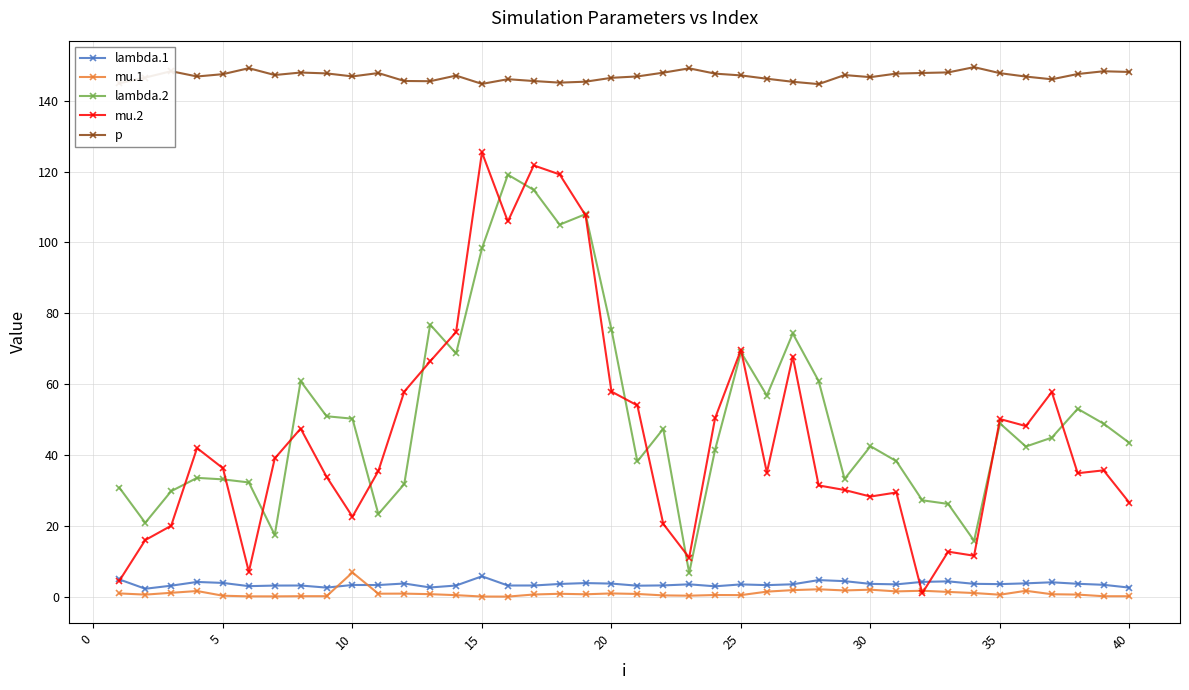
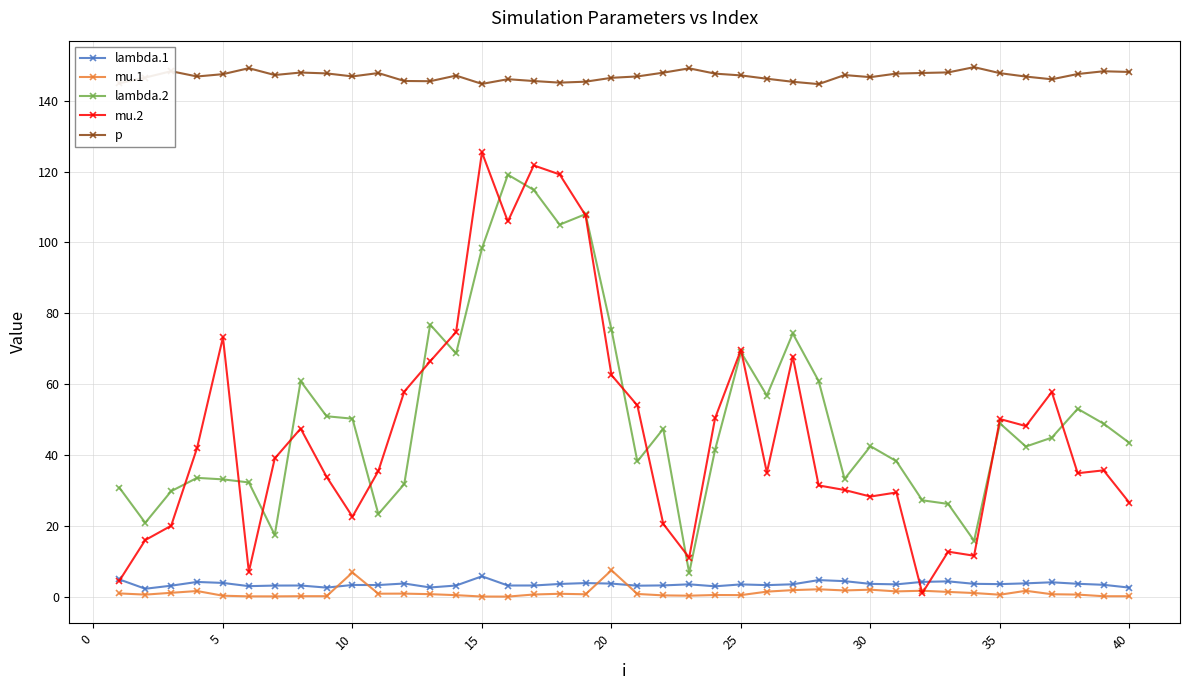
mu.2, 5: 36 -> 73
mu.1, 20: 1 -> 7
mu.2, 20: 58 -> 63
